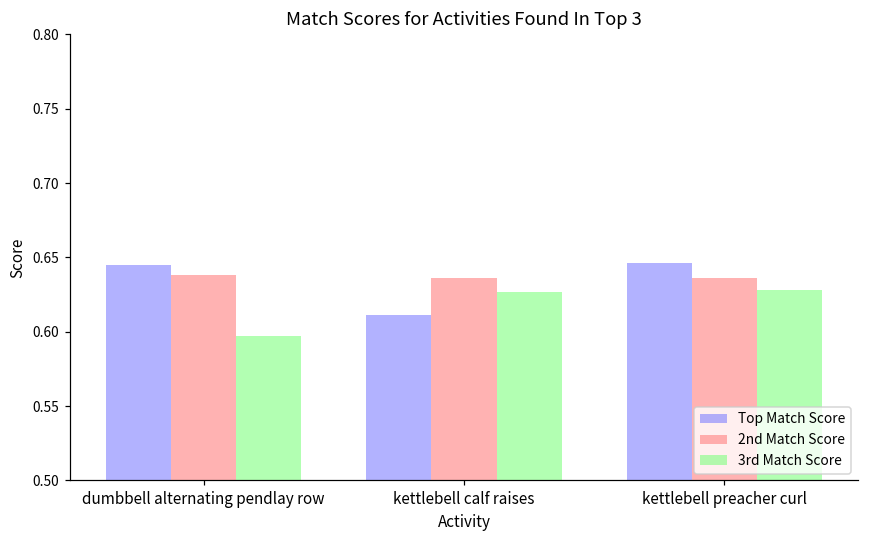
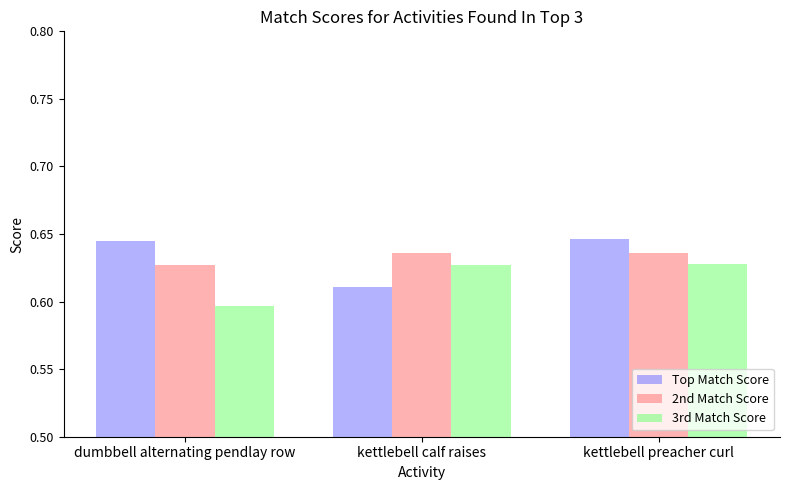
2nd Match Score, dumbbell alternating pendlay row: 0.638 -> 0.627
